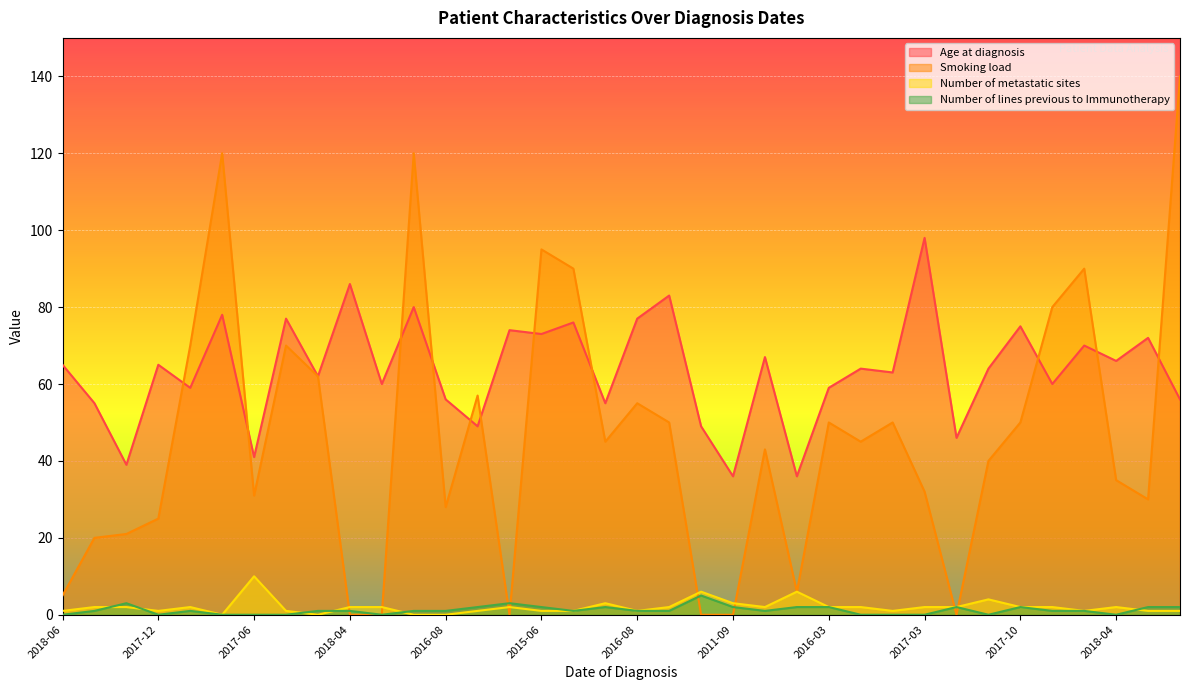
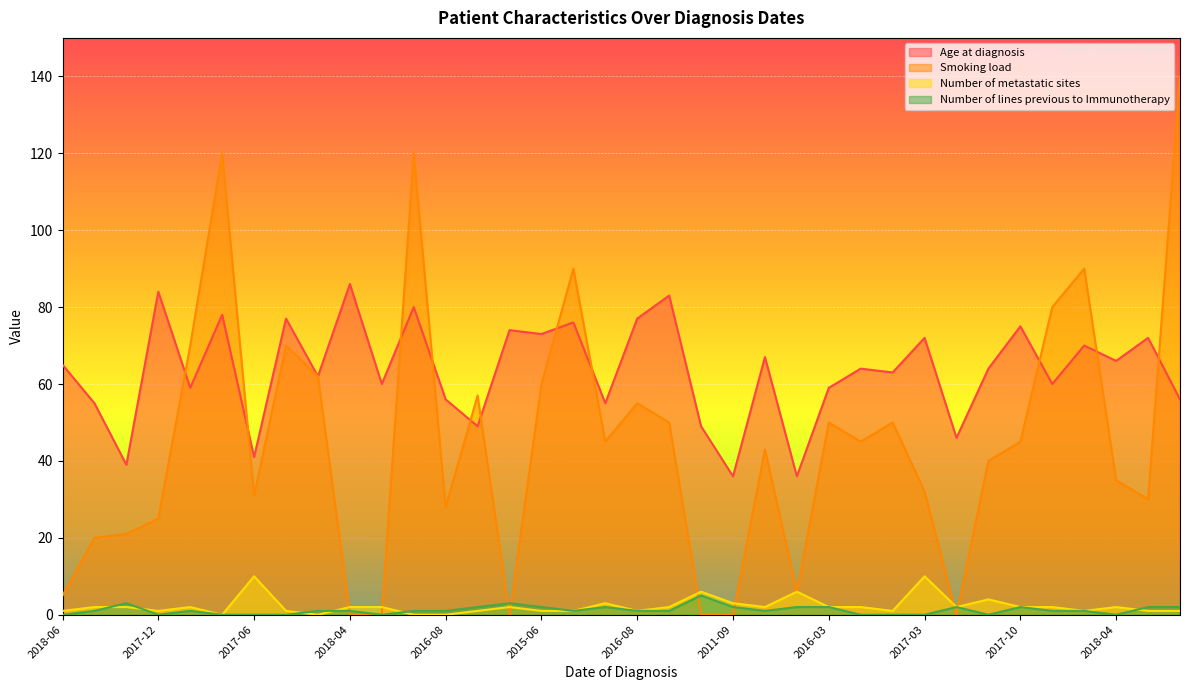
Age at diagnosis, 2017-12: 65 -> 84
Smoking load, 2015-06: 95 -> 60
Age at diagnosis, 2017-03: 98 -> 72
Number of metastatic sites, 2017-03: 2 -> 10
Smoking load, 2017-10: 50 -> 45
